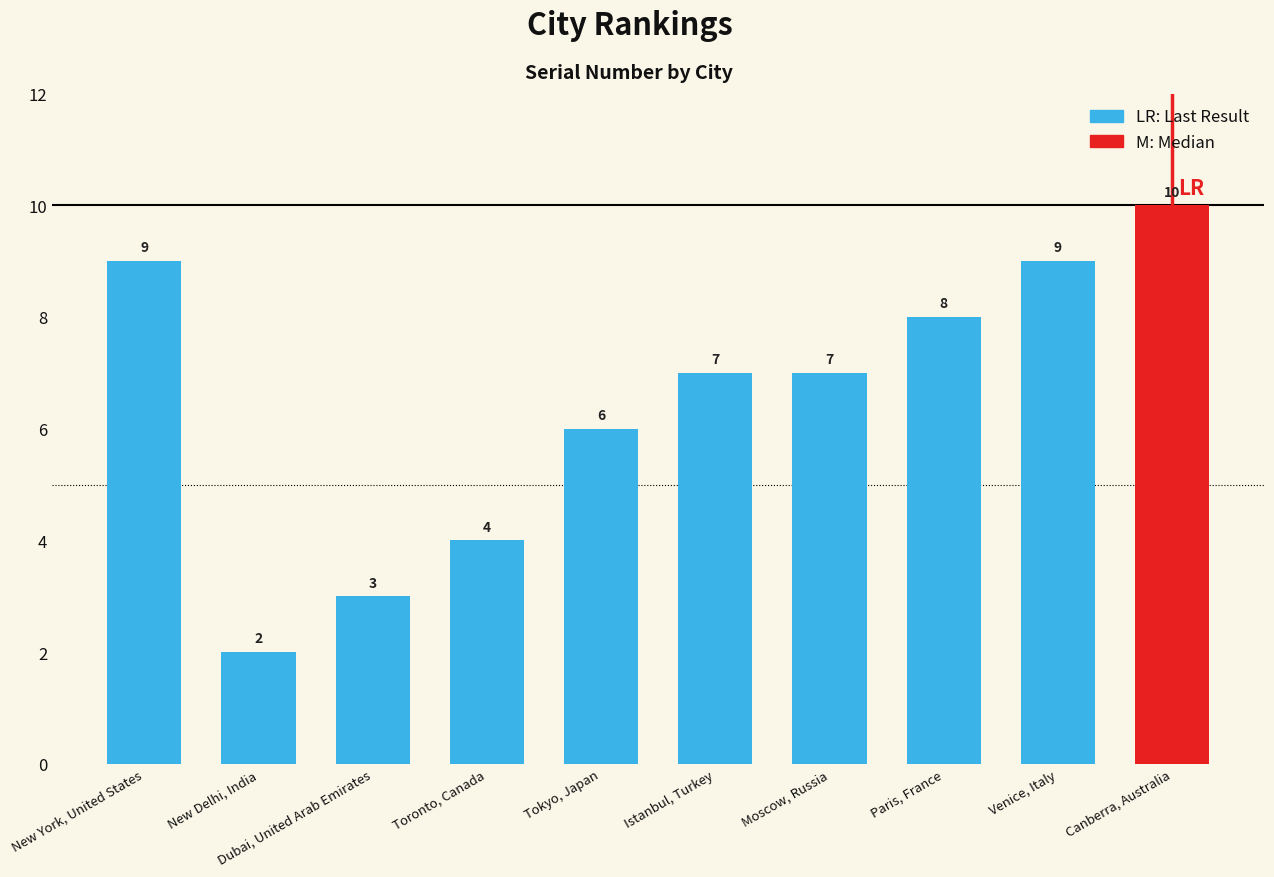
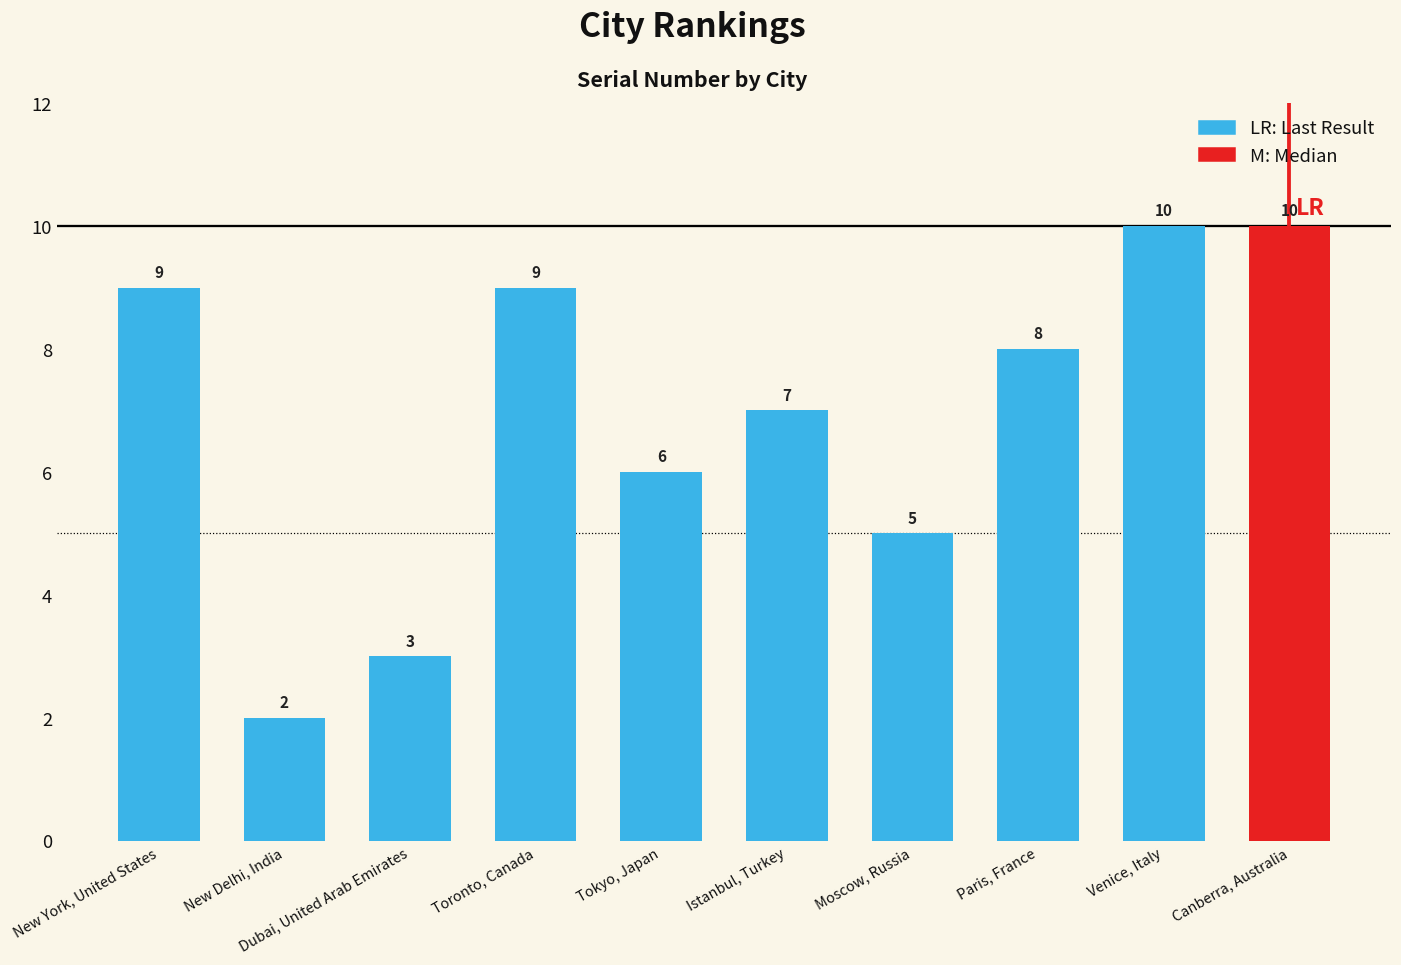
Toronto, Canada: 4 -> 9
Moscow, Russia: 7 -> 5
Venice, Italy: 9 -> 10
